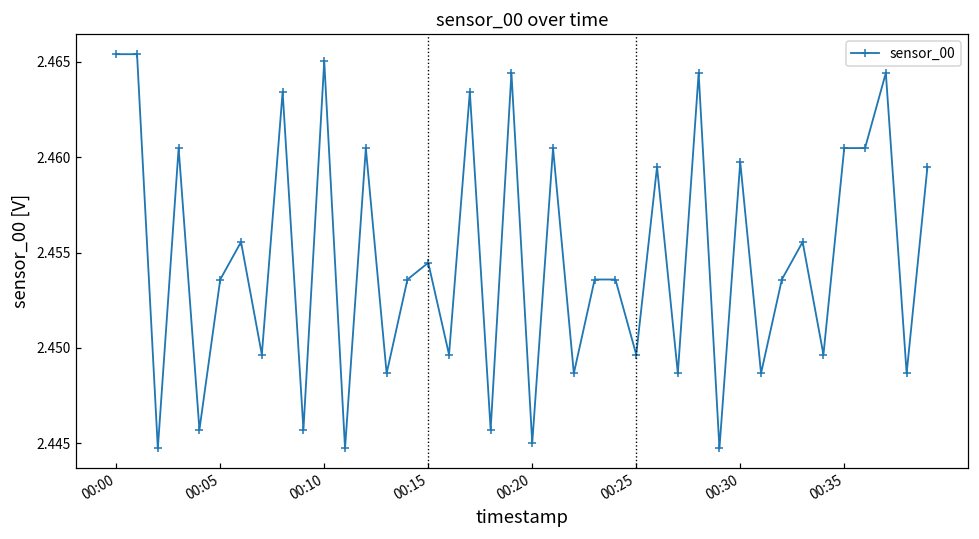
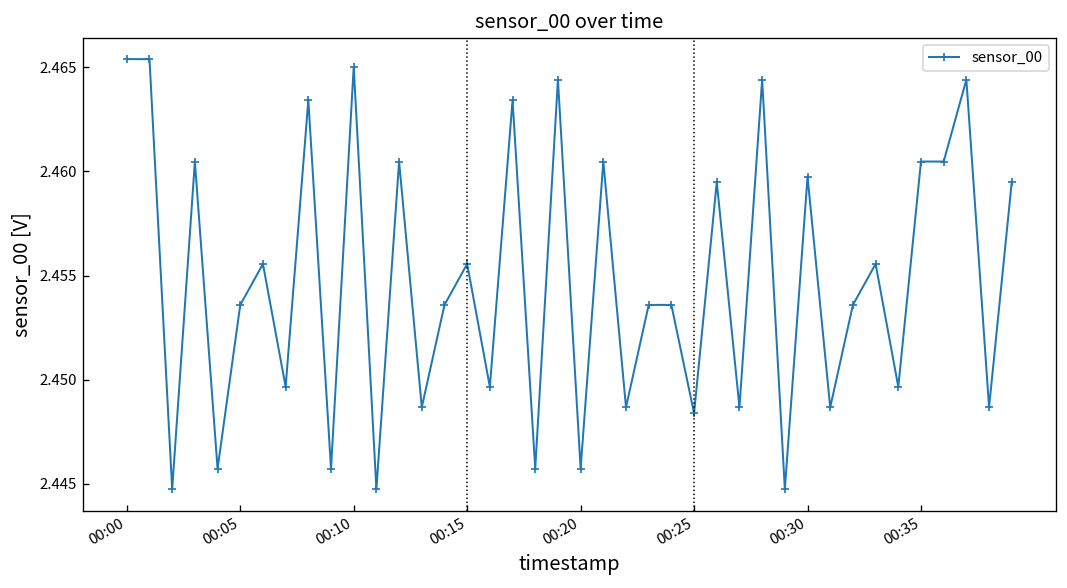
00:15: 2.4545 -> 2.4556
00:20: 2.4450 -> 2.4457
00:25: 2.4497 -> 2.4484
